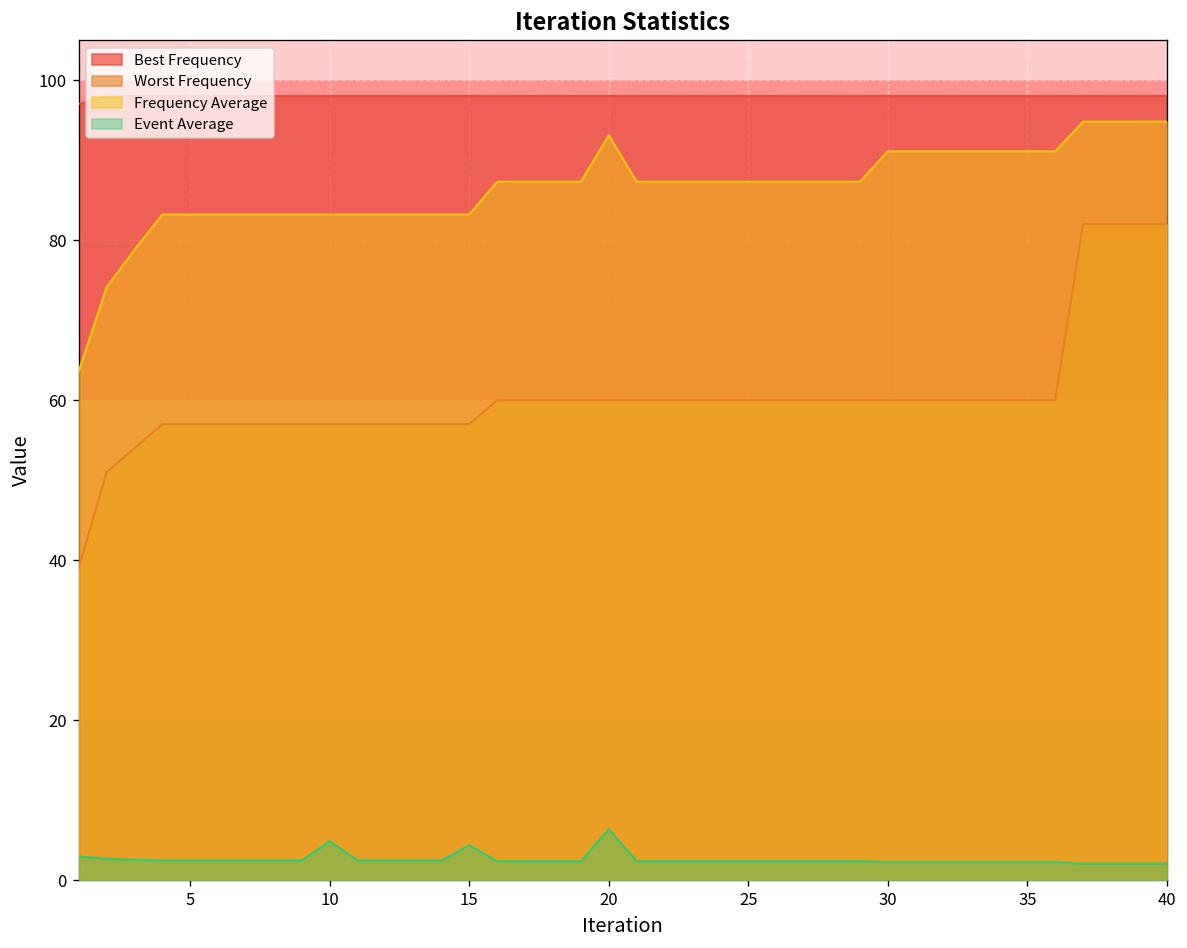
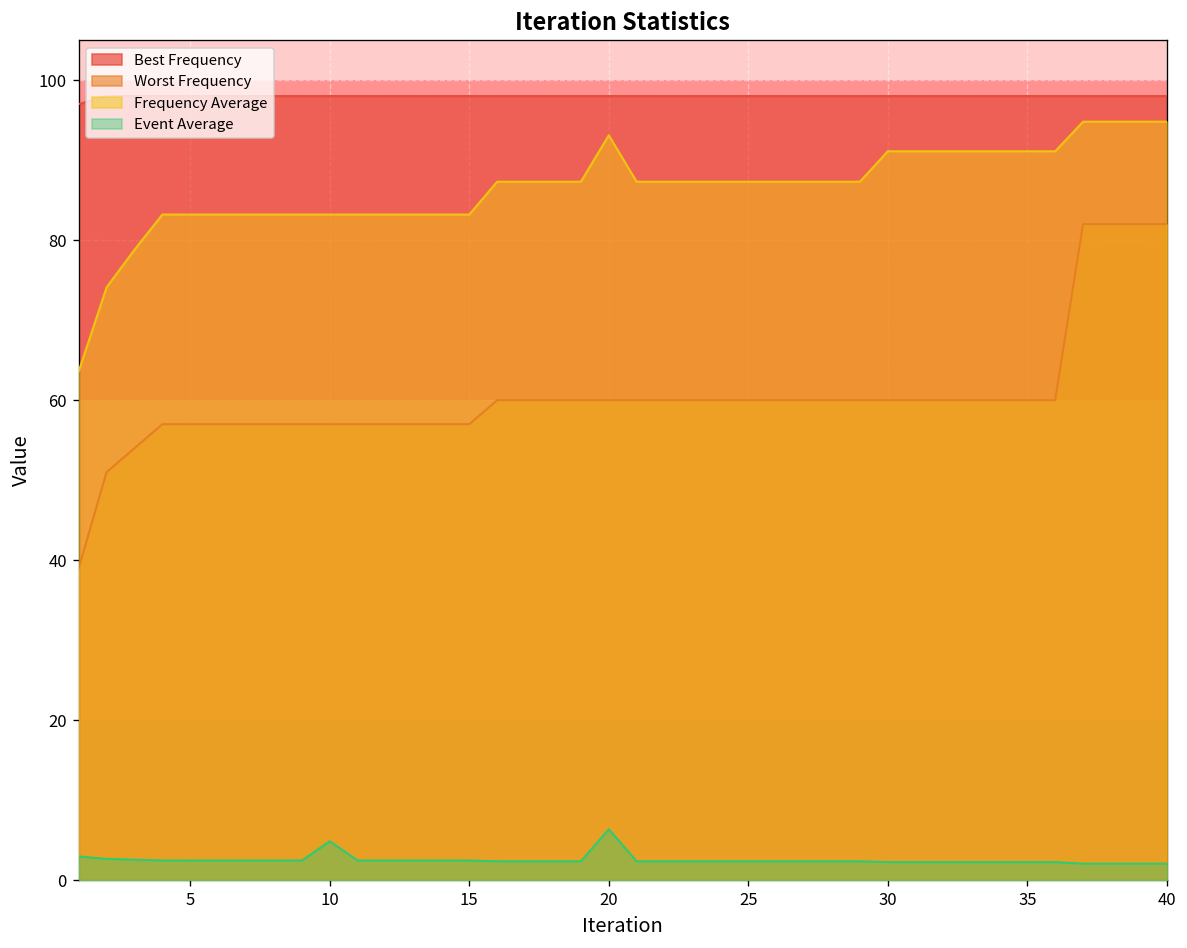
Event Average, 15: 4 -> 3
